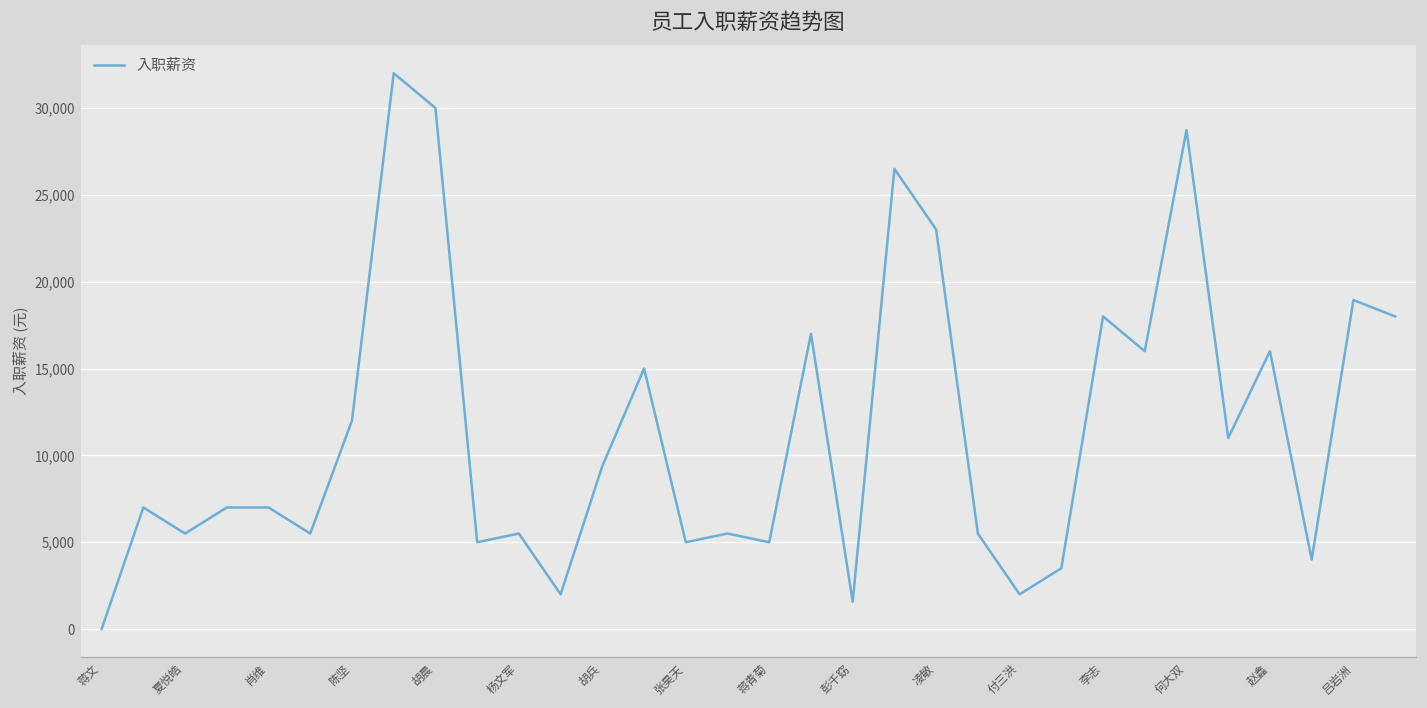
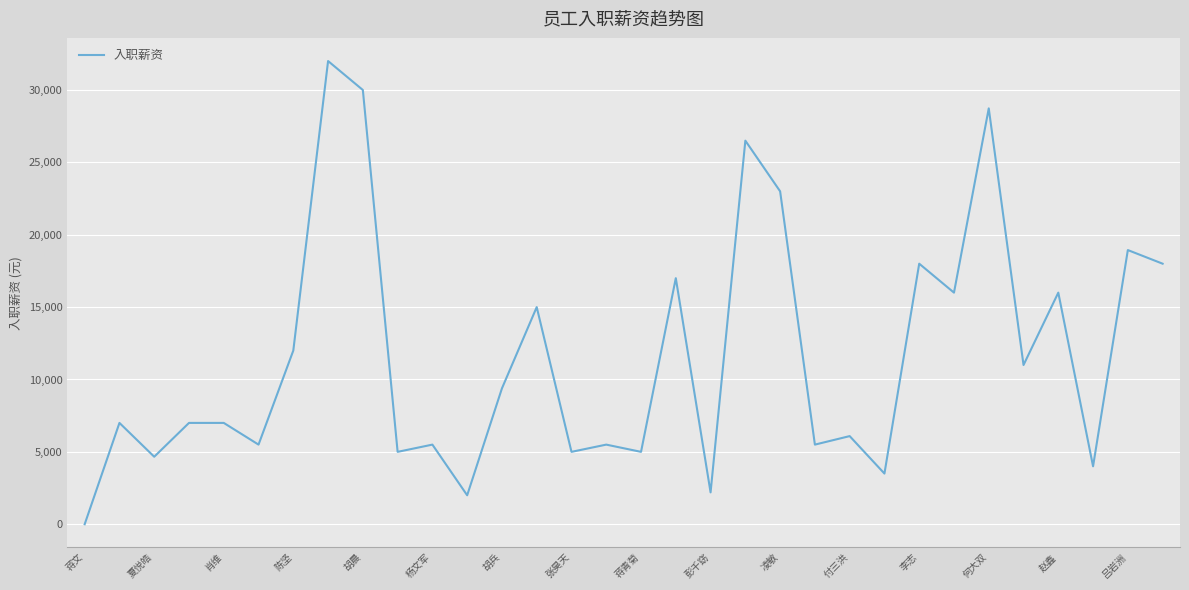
夏悦皓: 5,500 -> 4,700
彭千窈: 1,600 -> 2,200
付三洪: 2,000 -> 6,100
